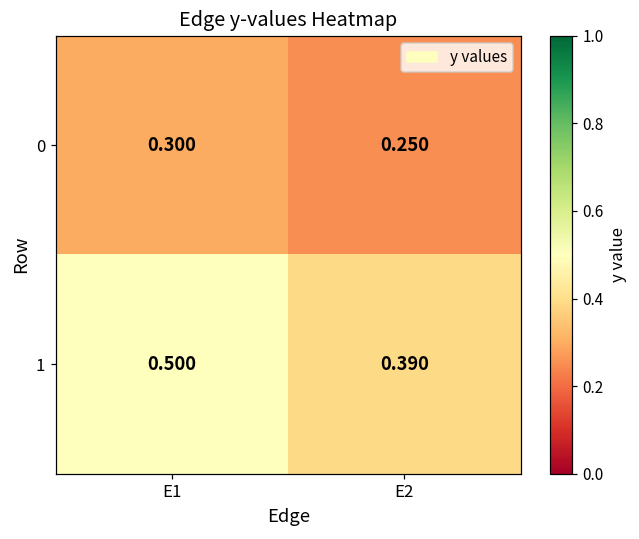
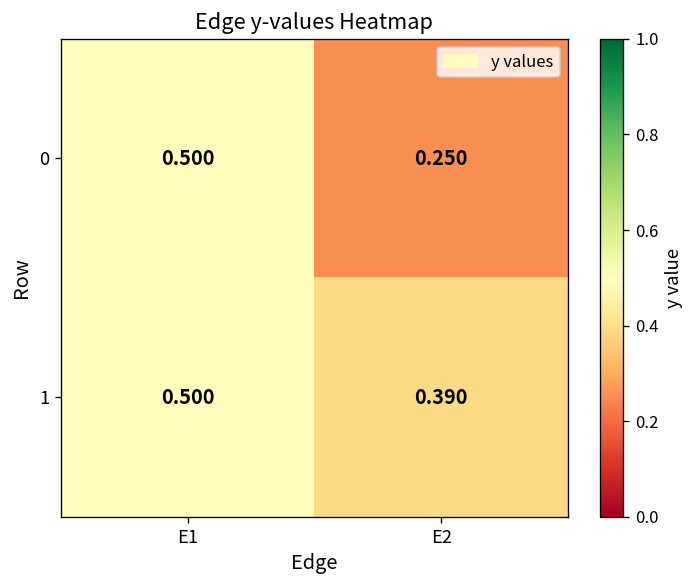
0, E1: 0.300 -> 0.500
